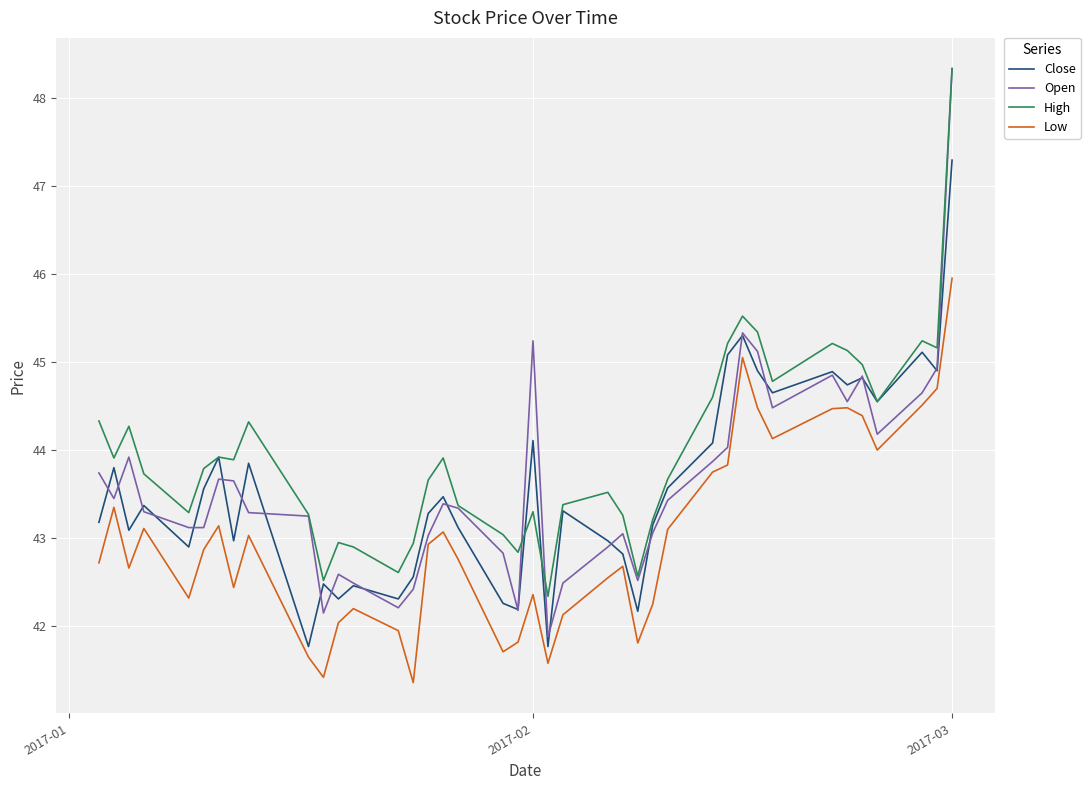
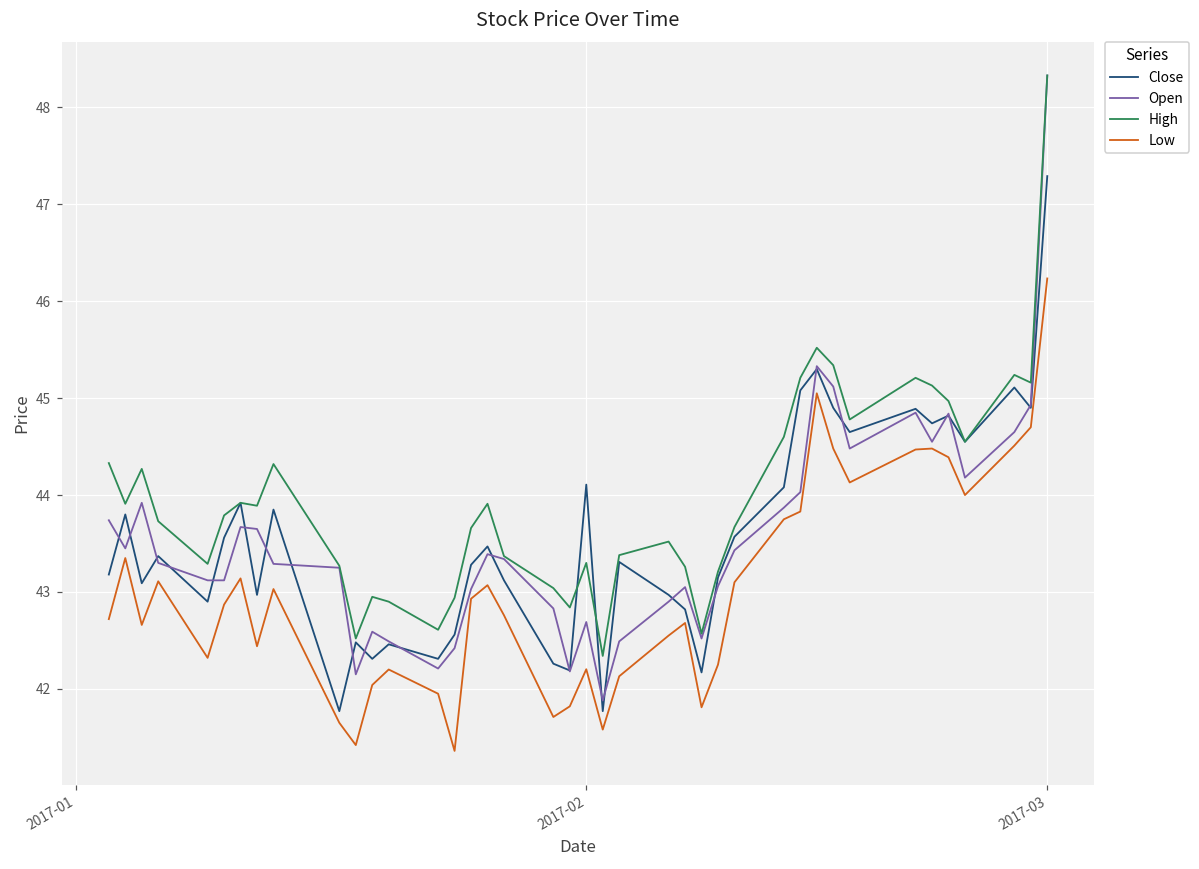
Open, 2017-02: 45.2 -> 42.7
Low, 2017-02: 42.4 -> 42.2
Low, 2017-03: 46.0 -> 46.2
